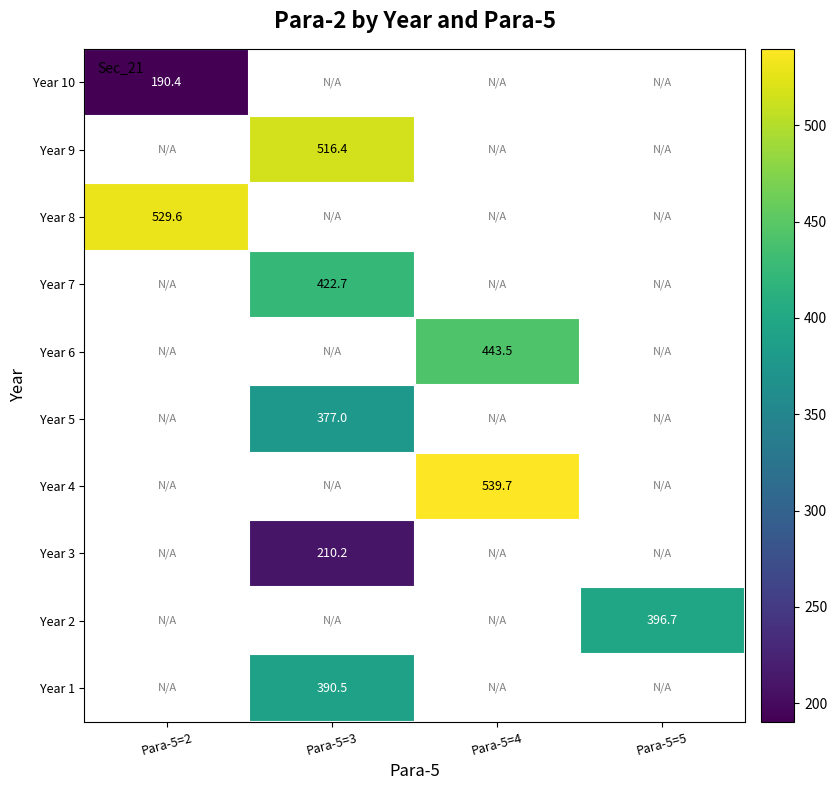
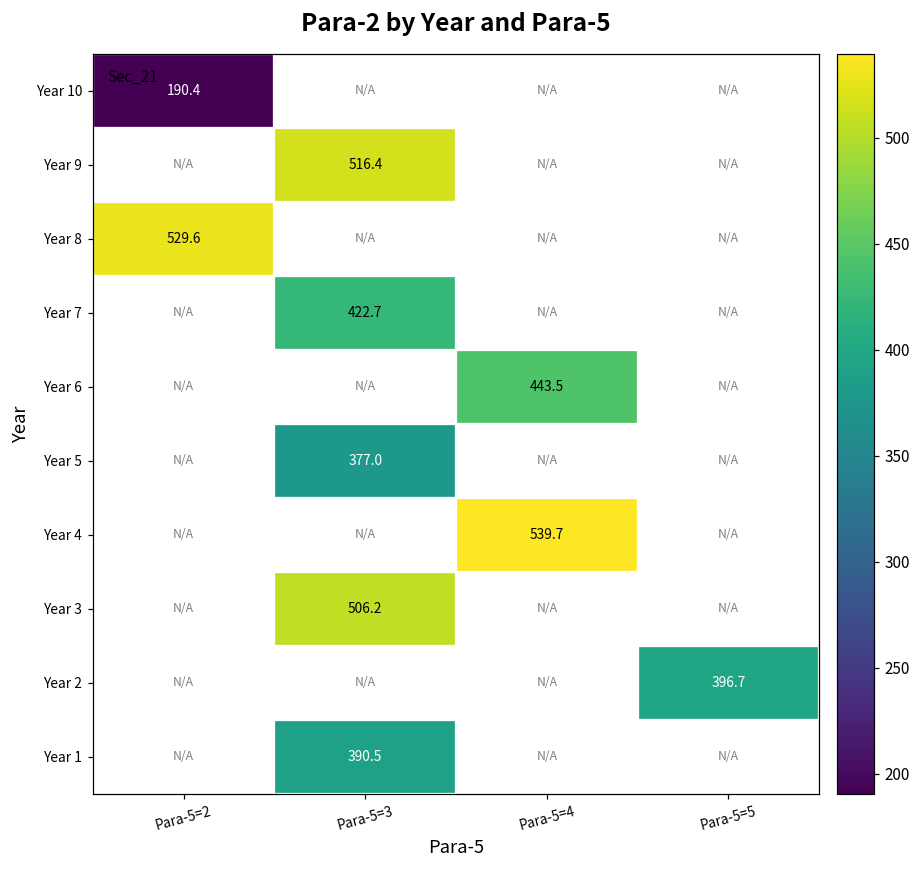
Year 3, Para-5=3: 210.2 -> 506.2
